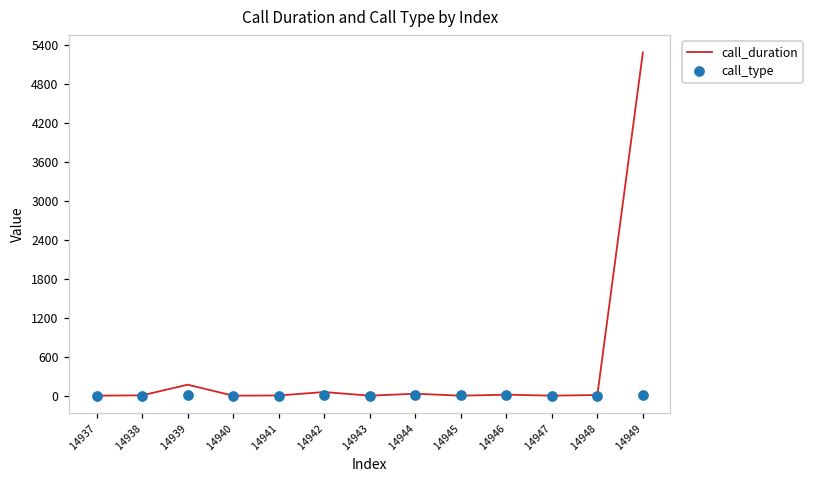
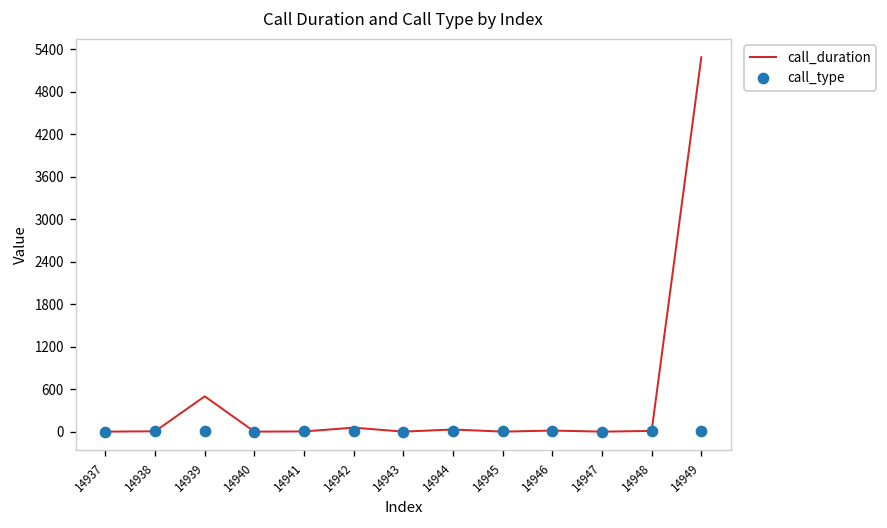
call_duration, 14939: 200 -> 500
